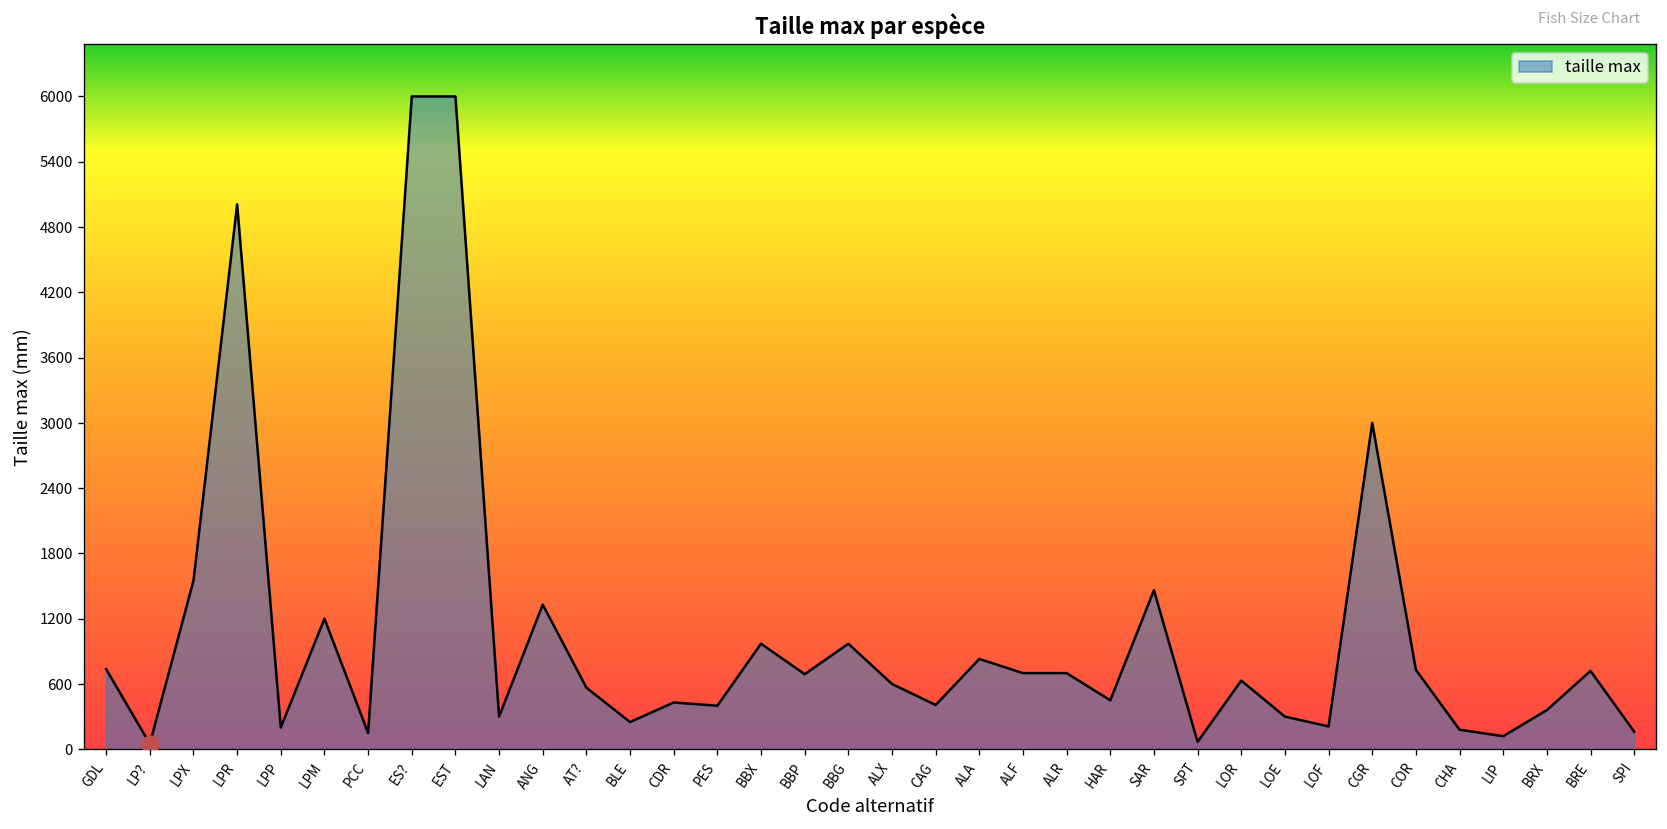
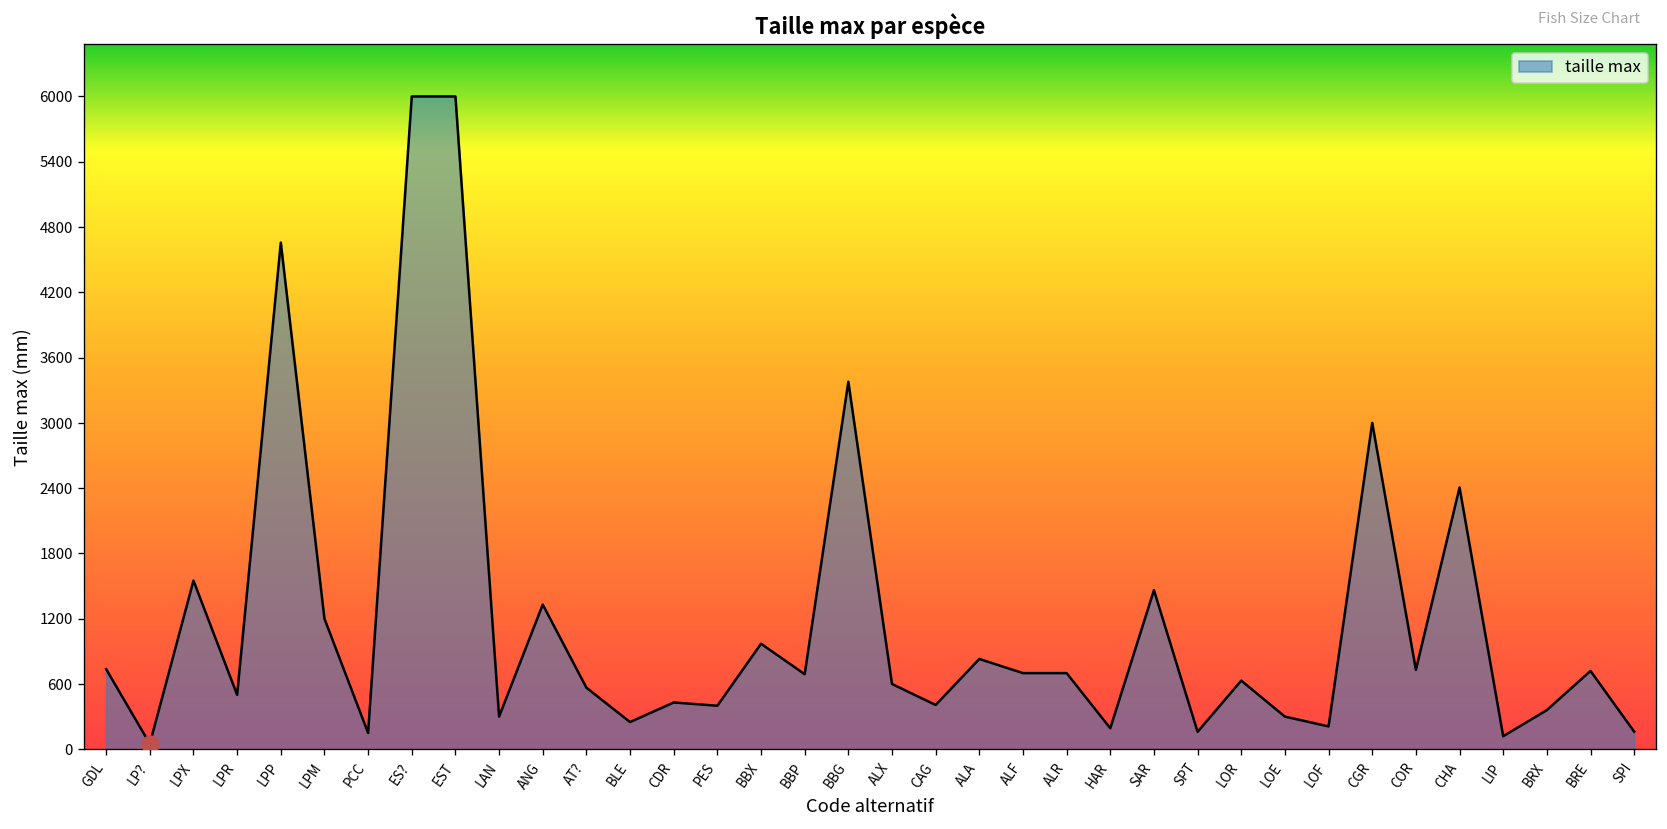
taille max, LPR: 5000 -> 500
taille max, LPP: 200 -> 4700
taille max, BBG: 1000 -> 3400
taille max, HAR: 500 -> 200
taille max, SPT: 100 -> 200
taille max, CHA: 200 -> 2400
